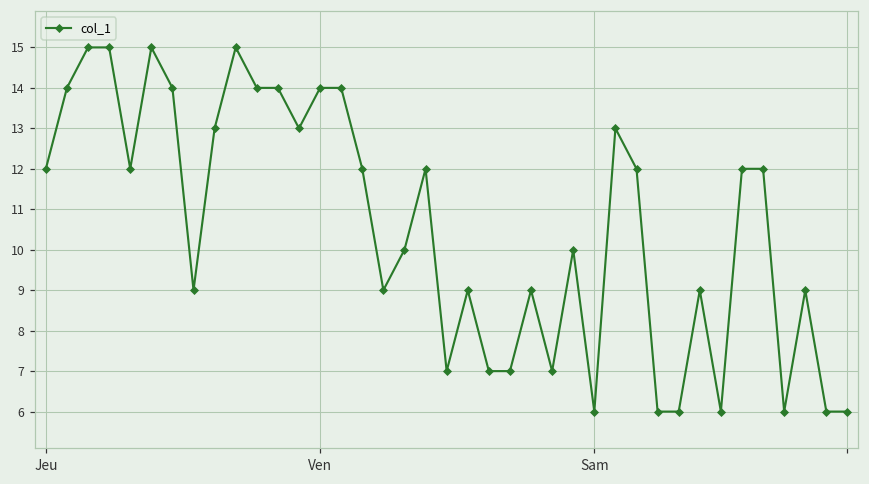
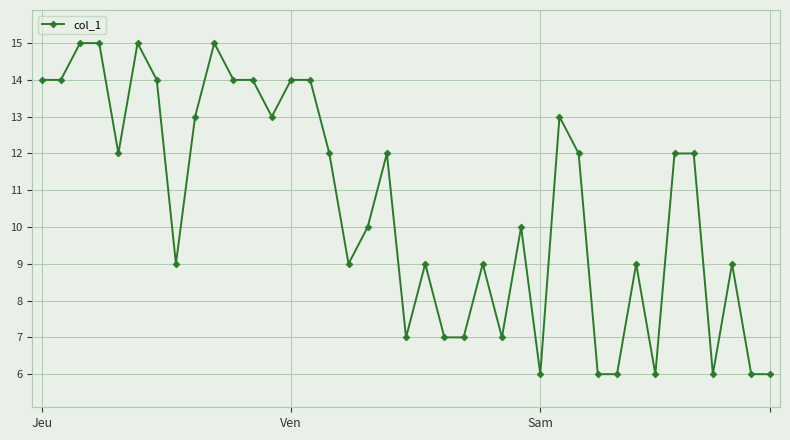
Jeu: 12 -> 14
